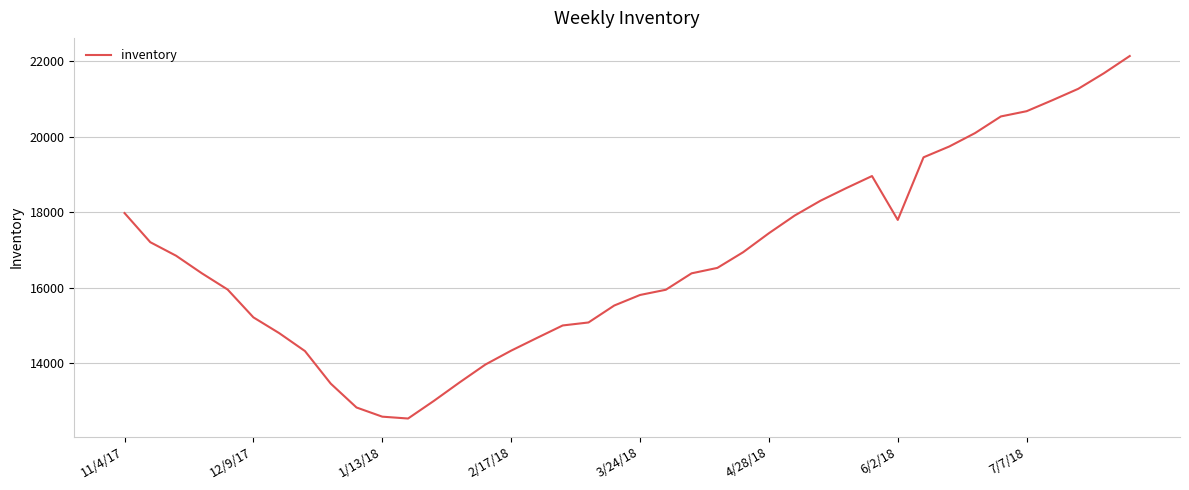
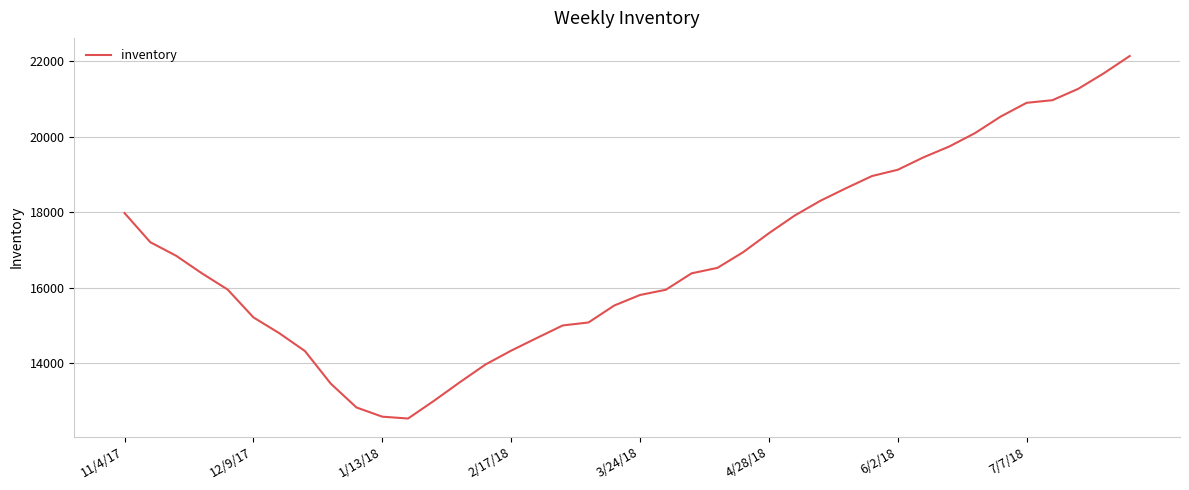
6/2/18: 17800 -> 19100
7/7/18: 20700 -> 20900
